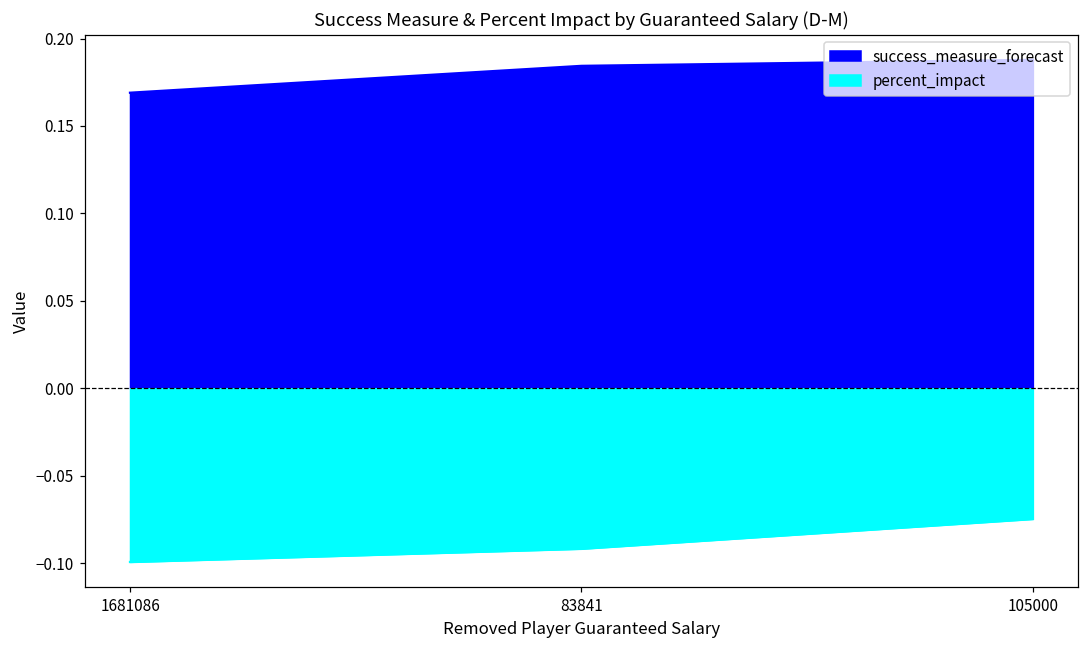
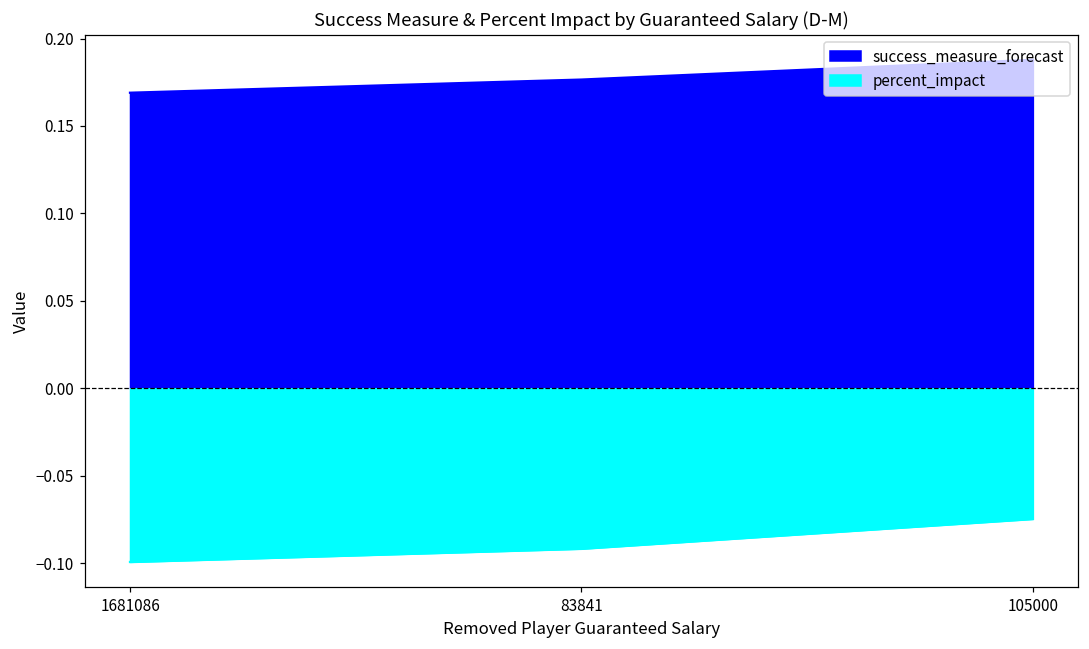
success_measure_forecast, 83841: 0.184 -> 0.177
